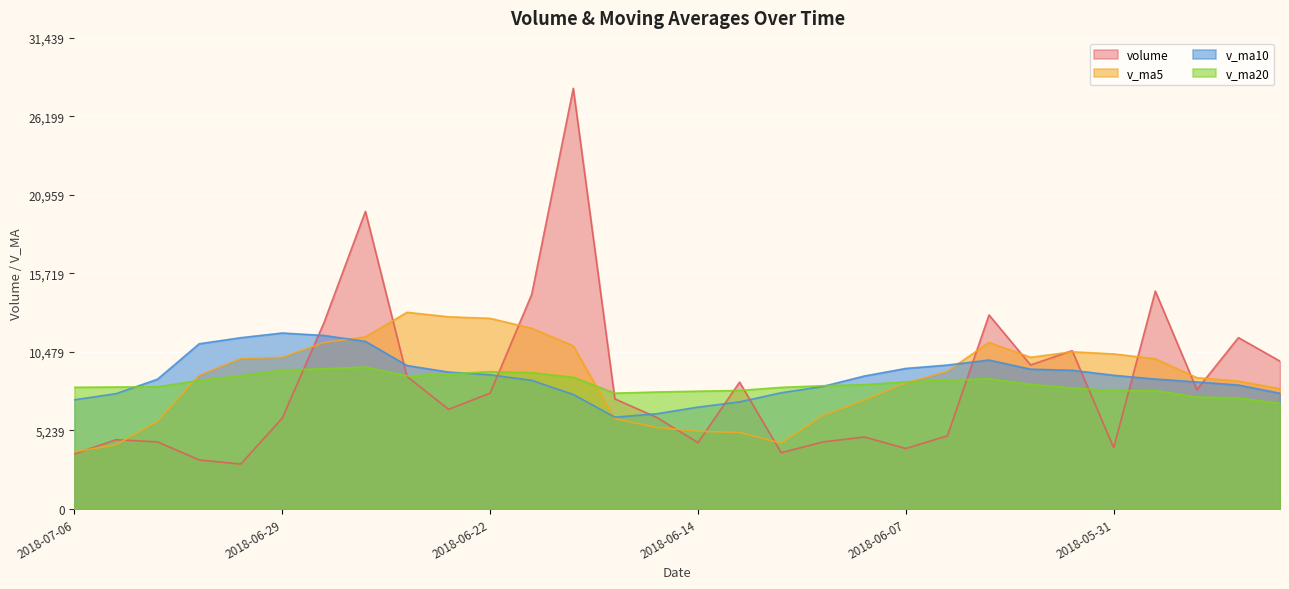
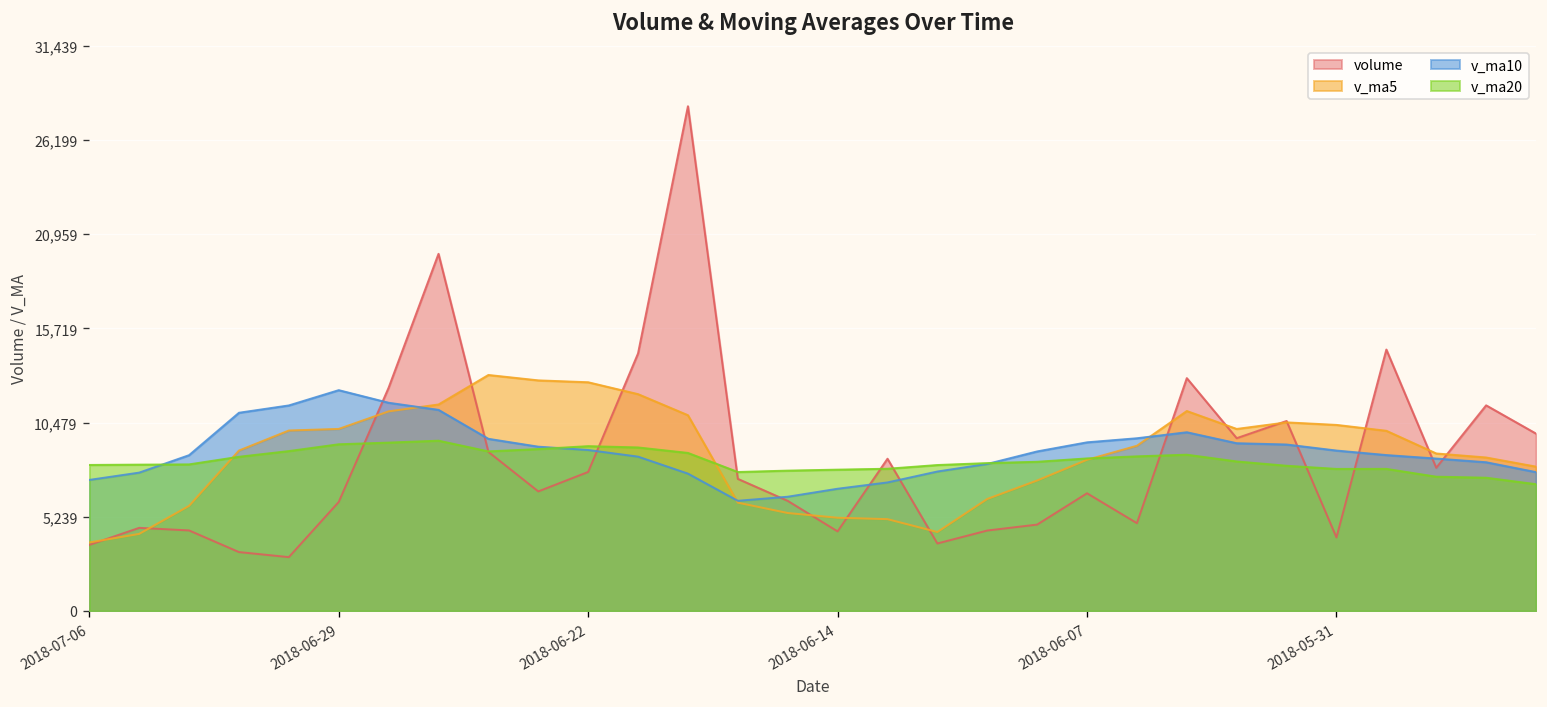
v_ma10, 2018-06-29: 11,700 -> 12,300
volume, 2018-06-07: 4,000 -> 6,500
